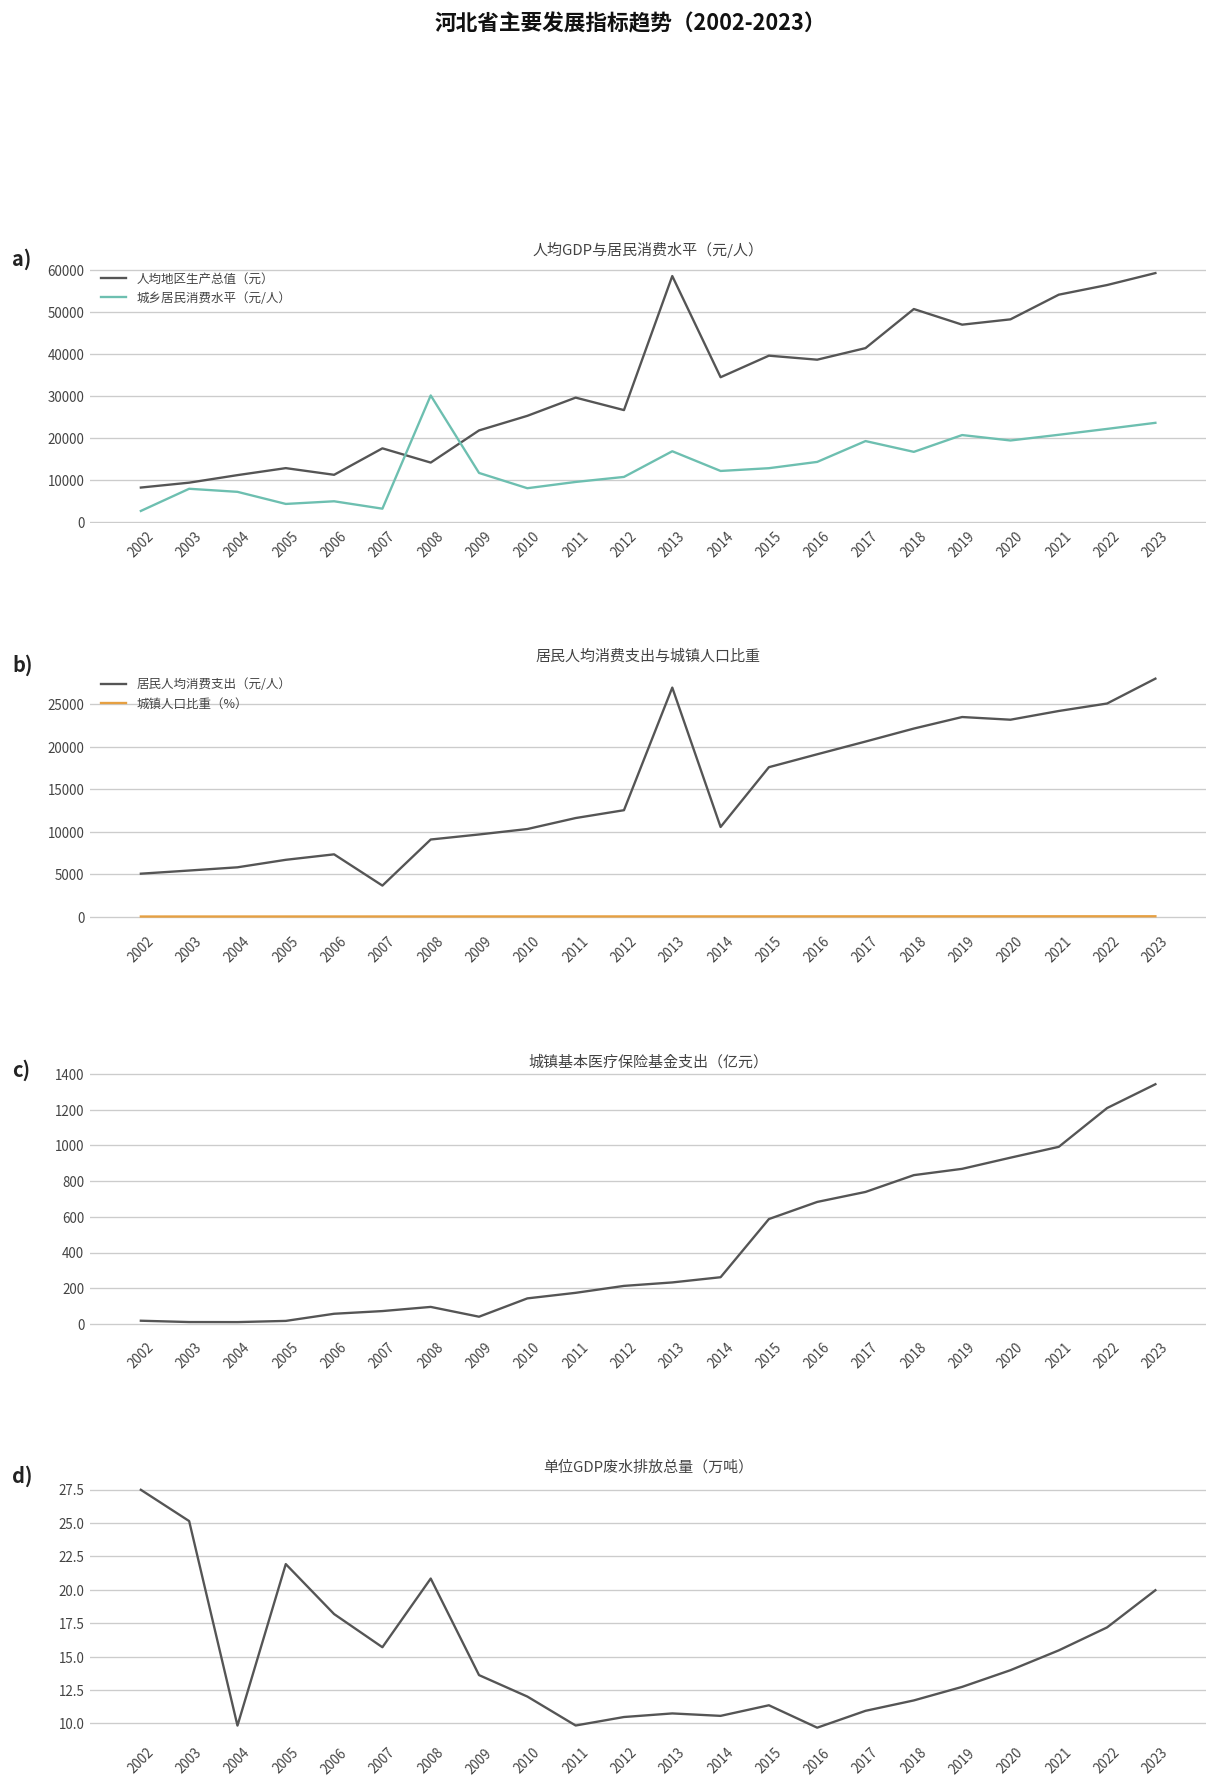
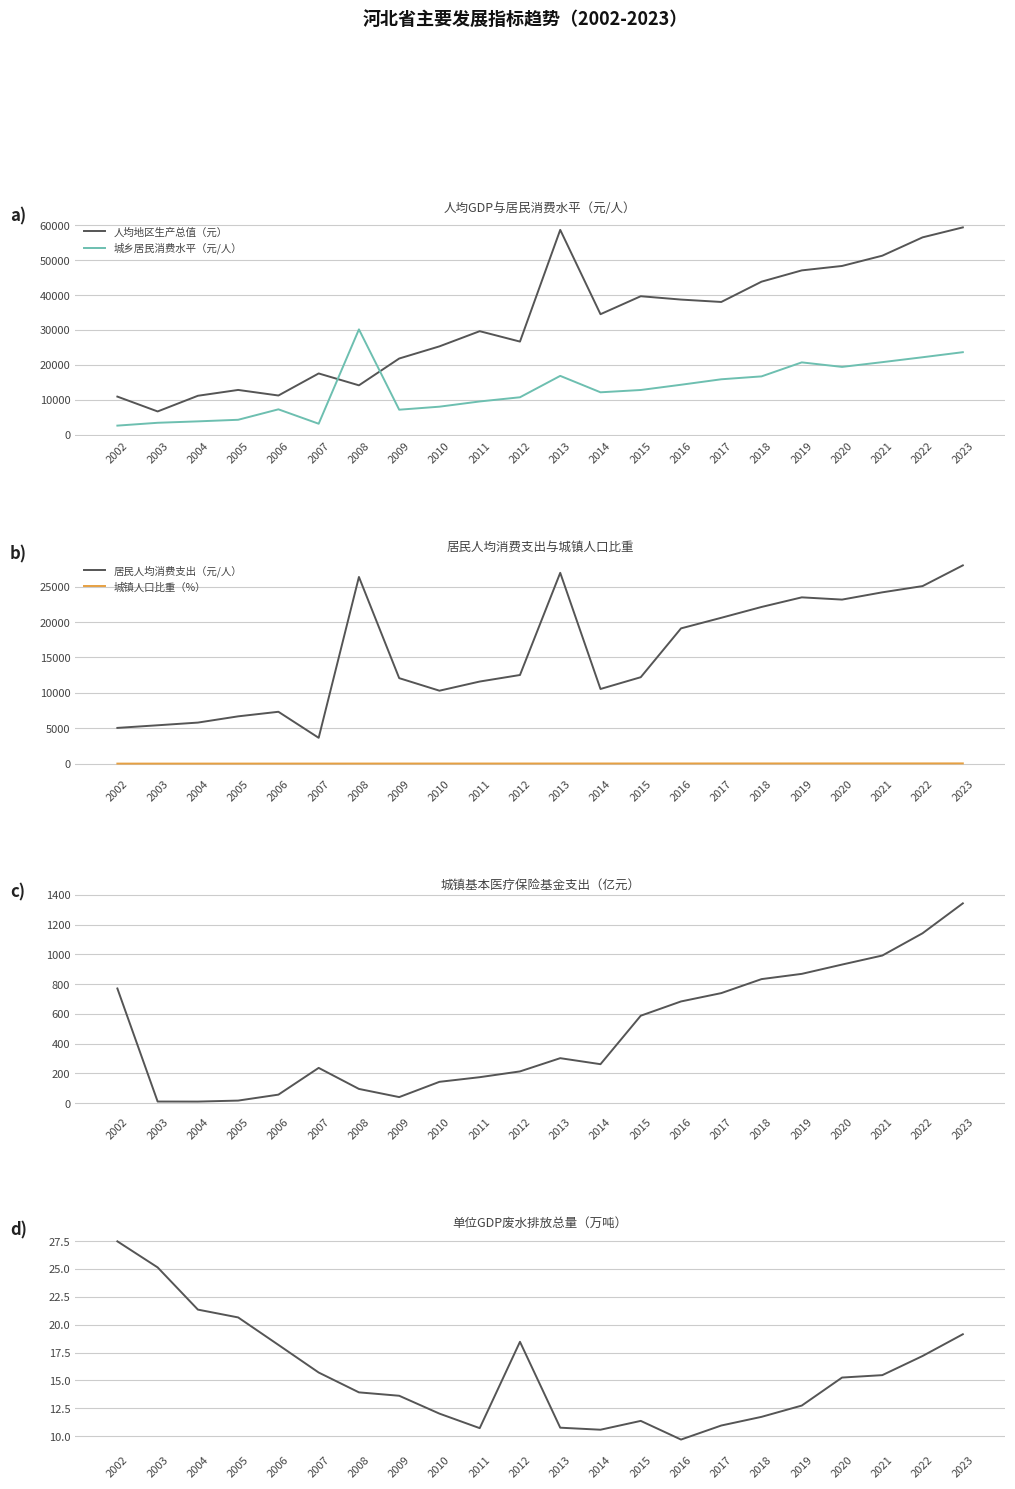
人均GDP与居民消费水平（元/人）, 人均地区生产总值（元）, 2002: 8000 -> 11000
人均GDP与居民消费水平（元/人）, 人均地区生产总值（元）, 2003: 9000 -> 7000
人均GDP与居民消费水平（元/人）, 城乡居民消费水平（元/人）, 2003: 8000 -> 3000
人均GDP与居民消费水平（元/人）, 城乡居民消费水平（元/人）, 2004: 7000 -> 4000
人均GDP与居民消费水平（元/人）, 城乡居民消费水平（元/人）, 2006: 5000 -> 7000
人均GDP与居民消费水平（元/人）, 城乡居民消费水平（元/人）, 2009: 12000 -> 7000
人均GDP与居民消费水平（元/人）, 人均地区生产总值（元）, 2017: 41000 -> 38000
人均GDP与居民消费水平（元/人）, 城乡居民消费水平（元/人）, 2017: 19000 -> 16000
人均GDP与居民消费水平（元/人）, 人均地区生产总值（元）, 2018: 51000 -> 44000
人均GDP与居民消费水平（元/人）, 人均地区生产总值（元）, 2021: 54000 -> 51000
居民人均消费支出与城镇人口比重, 居民人均消费支出（元/人）, 2008: 9000 -> 26000
居民人均消费支出与城镇人口比重, 居民人均消费支出（元/人）, 2009: 10000 -> 12000
居民人均消费支出与城镇人口比重, 居民人均消费支出（元/人）, 2015: 18000 -> 12000
城镇基本医疗保险基金支出（亿元）, 2002: 20 -> 770
城镇基本医疗保险基金支出（亿元）, 2007: 70 -> 240
城镇基本医疗保险基金支出（亿元）, 2013: 230 -> 300
城镇基本医疗保险基金支出（亿元）, 2022: 1210 -> 1140
单位GDP废水排放总量（万吨）, 2004: 9.8 -> 21.4
单位GDP废水排放总量（万吨）, 2005: 21.9 -> 20.6
单位GDP废水排放总量（万吨）, 2008: 20.8 -> 13.9
单位GDP废水排放总量（万吨）, 2011: 9.8 -> 10.7
单位GDP废水排放总量（万吨）, 2012: 10.5 -> 18.5
单位GDP废水排放总量（万吨）, 2020: 14.0 -> 15.3
单位GDP废水排放总量（万吨）, 2023: 20.0 -> 19.1
